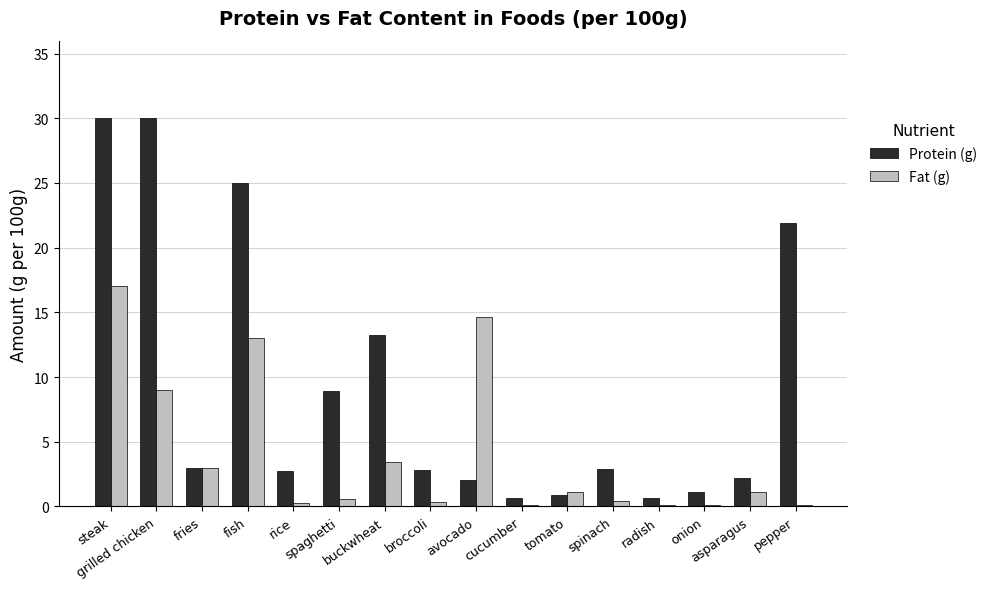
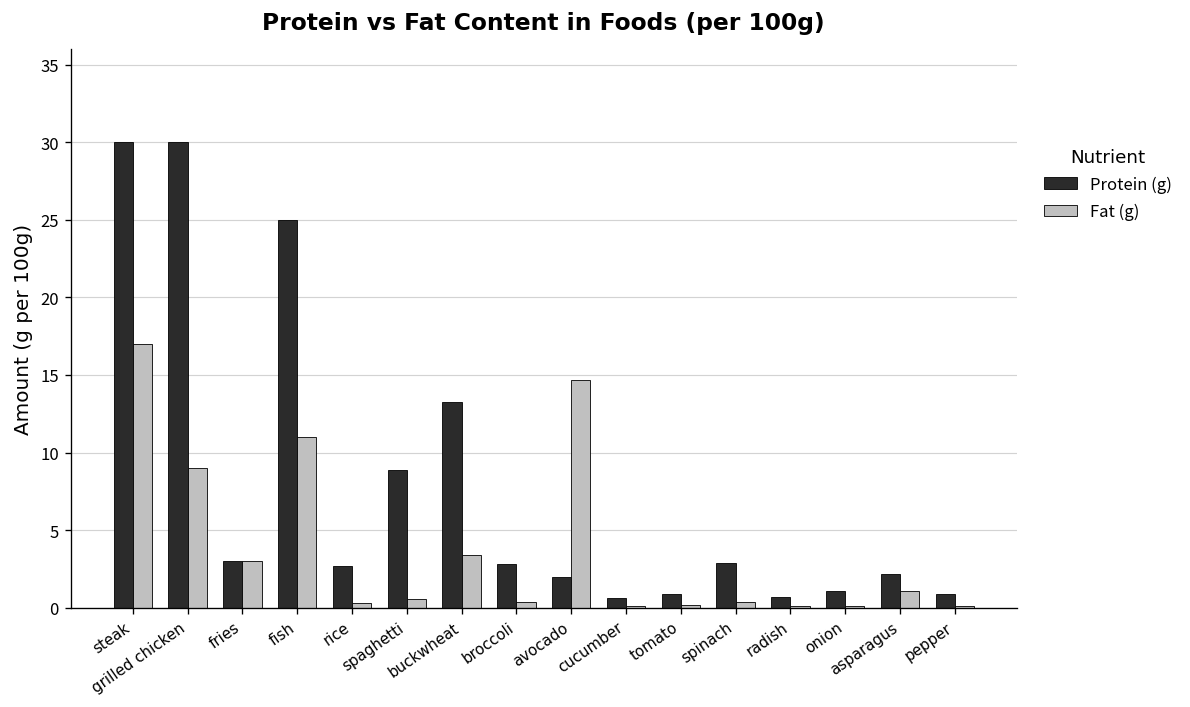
Fat (g), fish: 13 -> 11
Fat (g), tomato: 1.1 -> 0.2
Protein (g), pepper: 21.9 -> 0.9
